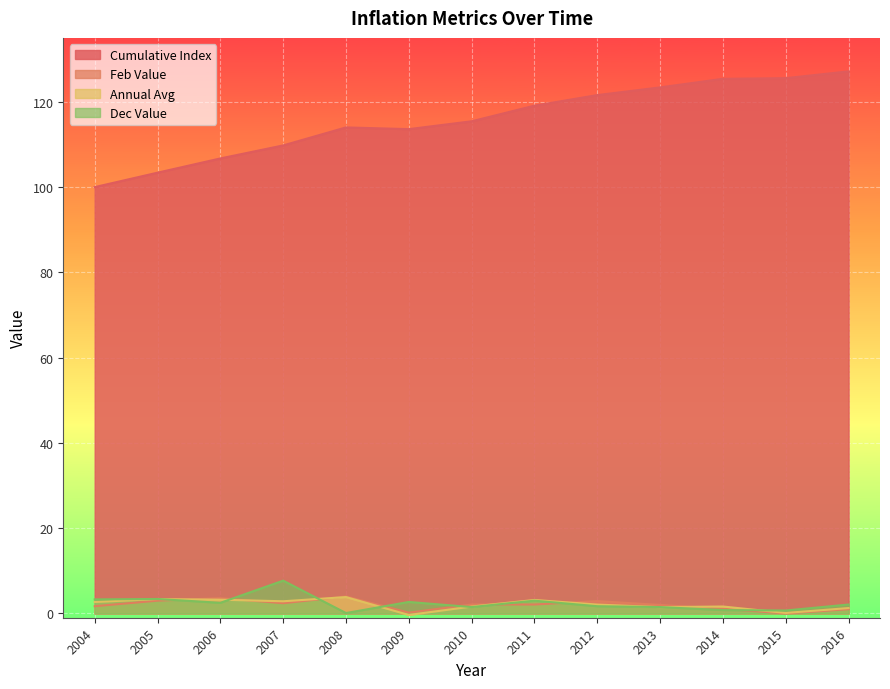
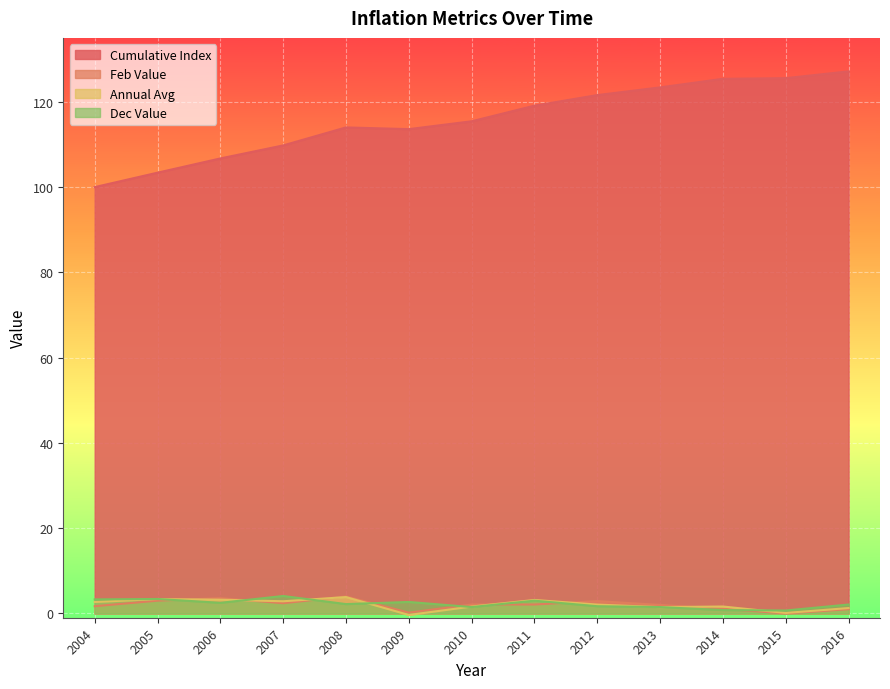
Dec Value, 2007: 8 -> 4
Dec Value, 2008: 0 -> 2
